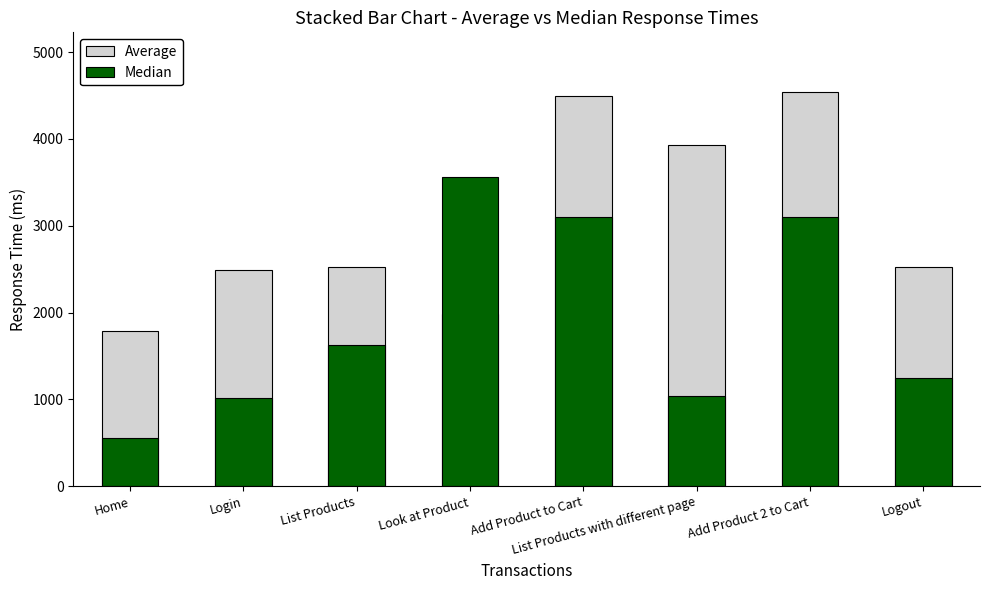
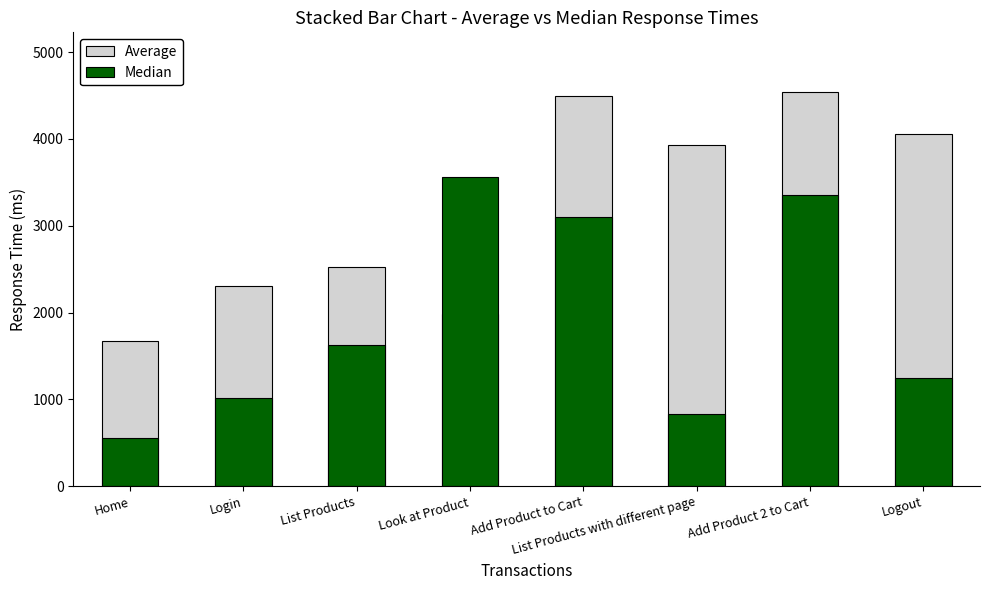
Average, Home: 1800 -> 1700
Average, Login: 2500 -> 2300
Median, List Products with different page: 1000 -> 800
Median, Add Product 2 to Cart: 3100 -> 3400
Average, Logout: 2500 -> 4100
